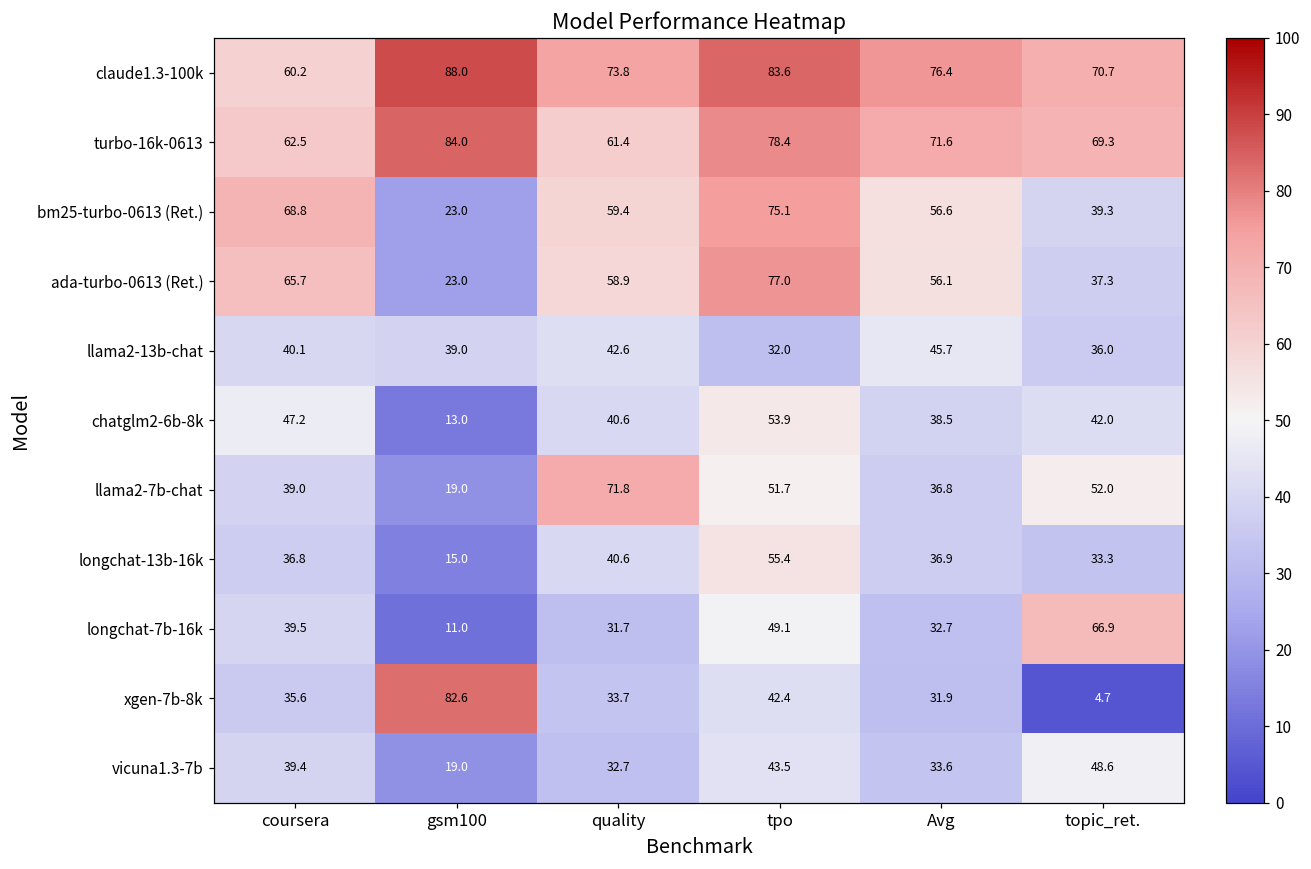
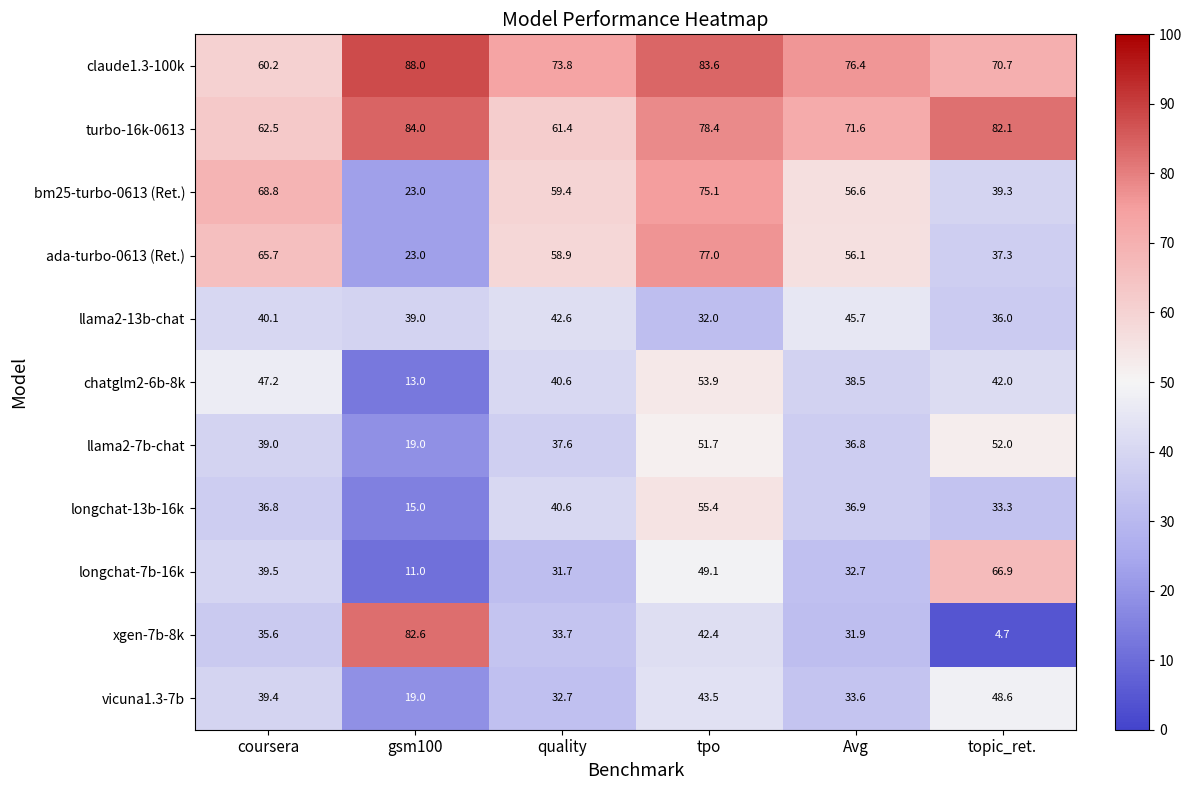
turbo-16k-0613, topic_ret.: 69.3 -> 82.1
llama2-7b-chat, quality: 71.8 -> 37.6
